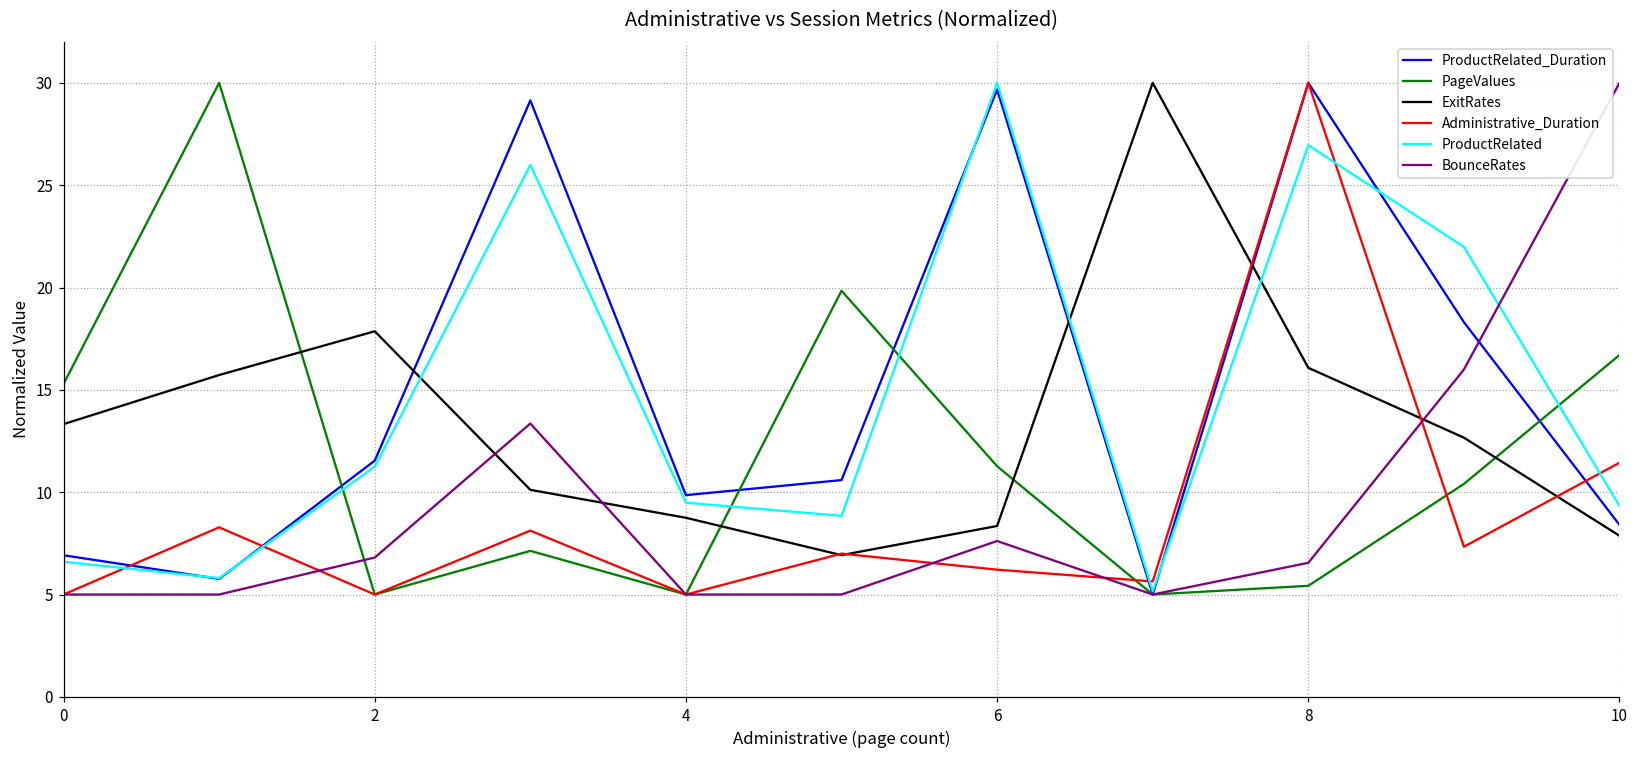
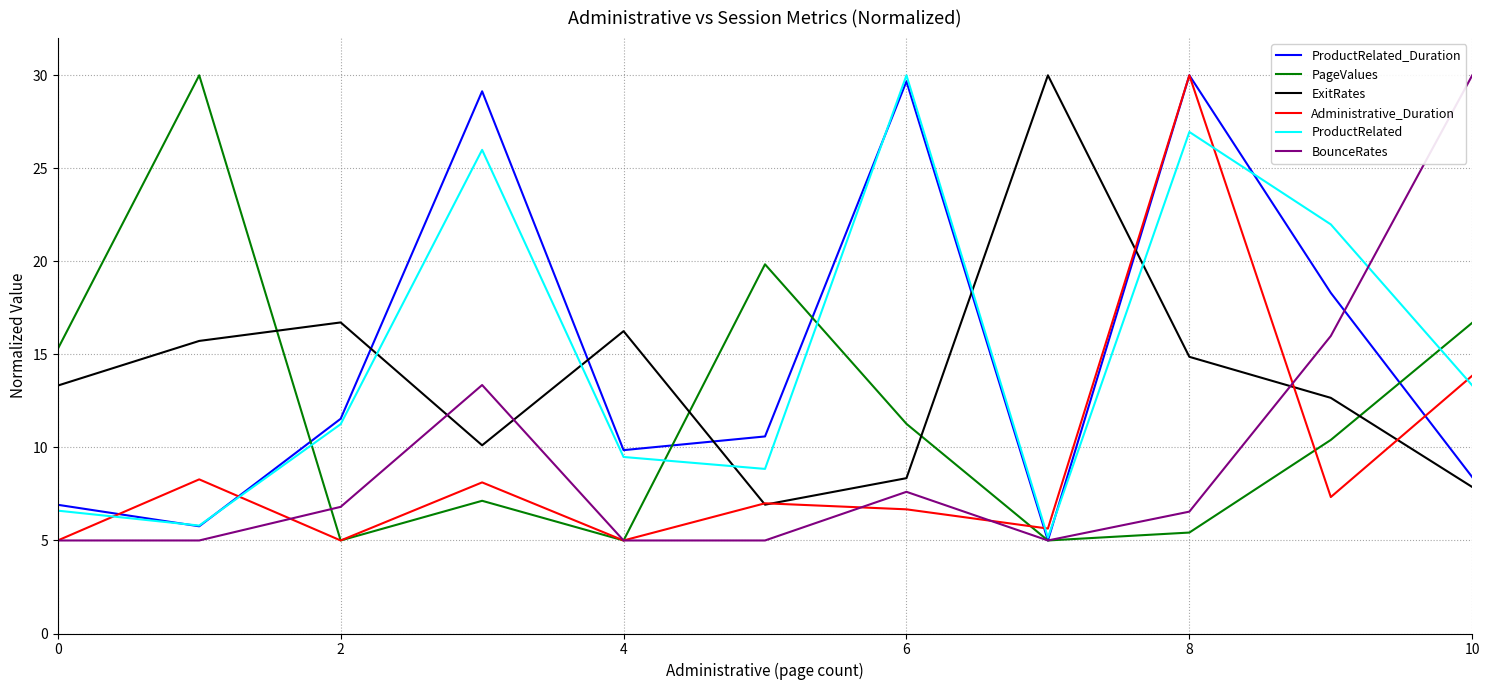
ExitRates, 2: 17.9 -> 16.7
ExitRates, 4: 8.7 -> 16.2
Administrative_Duration, 6: 6.2 -> 6.7
ExitRates, 8: 16.1 -> 14.9
Administrative_Duration, 10: 11.4 -> 13.9
ProductRelated, 10: 9.3 -> 13.3
